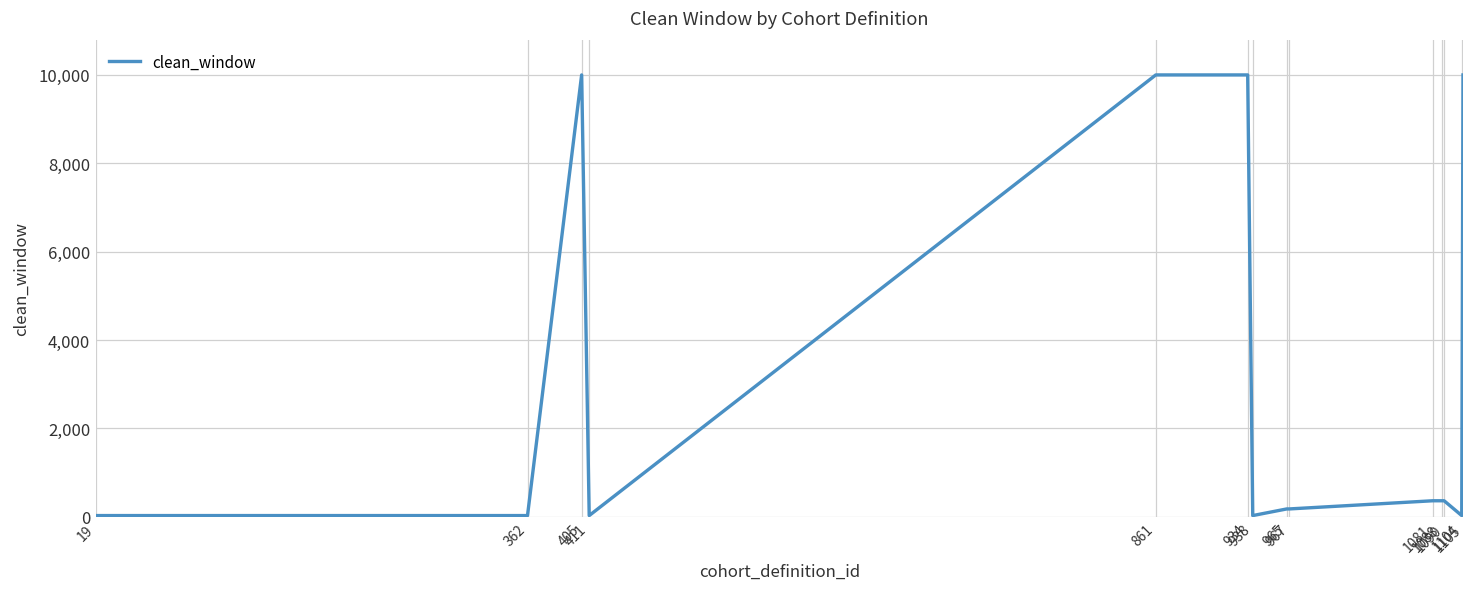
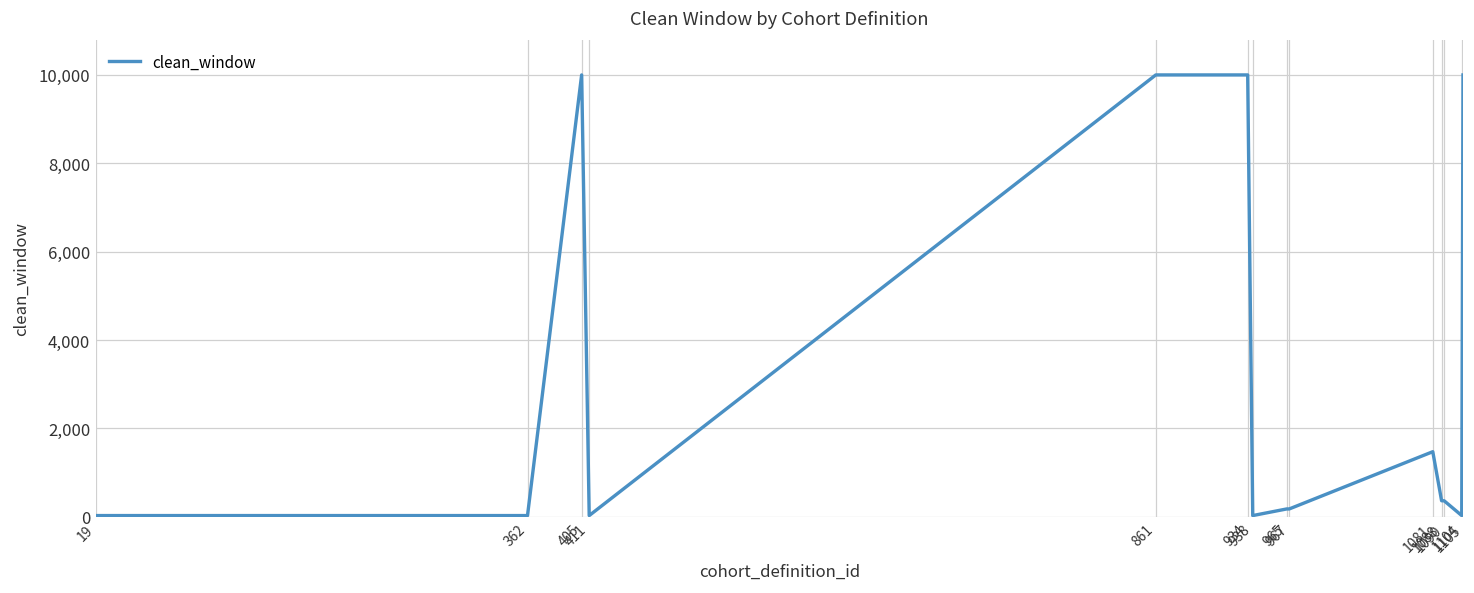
1081: 400 -> 1,500
